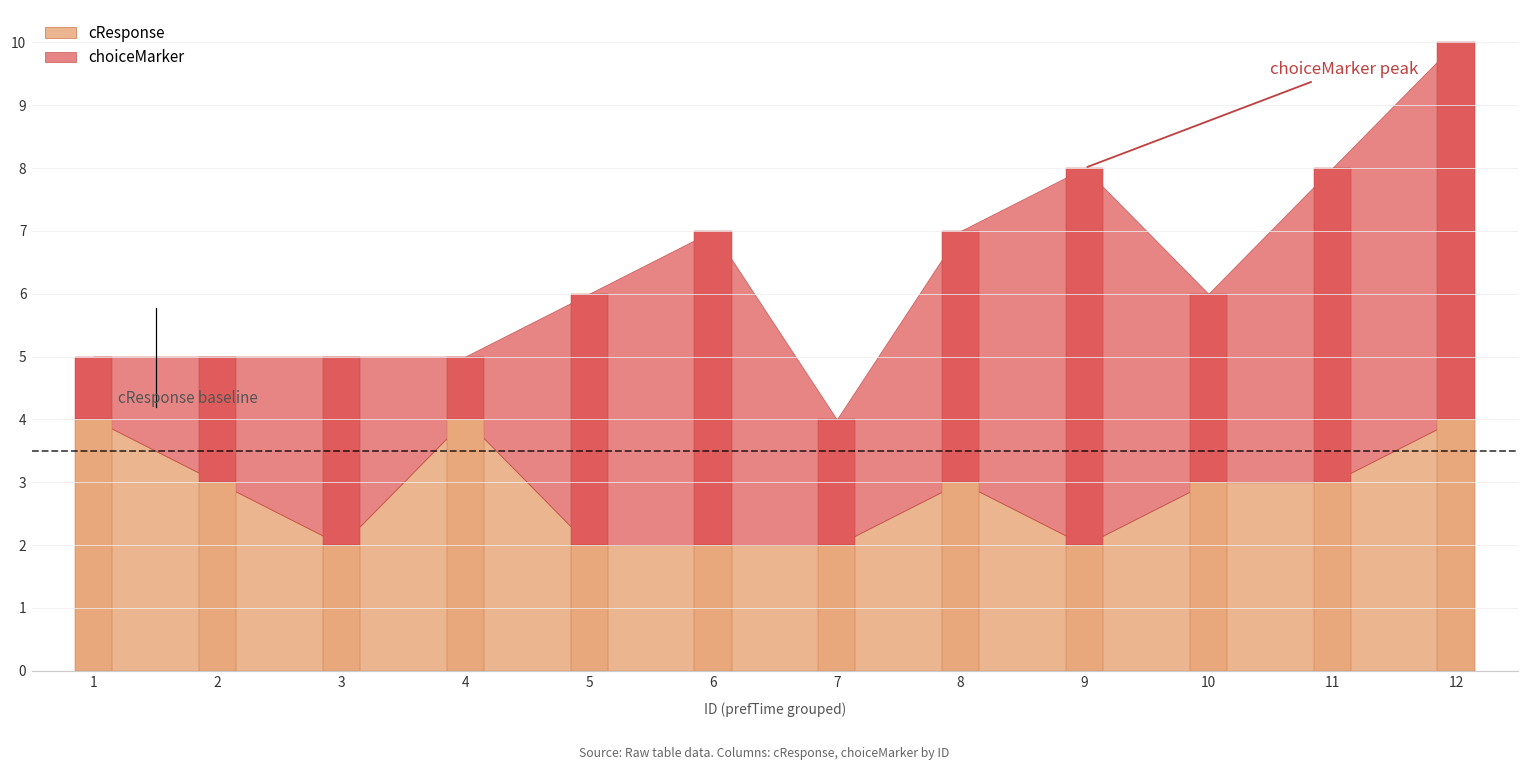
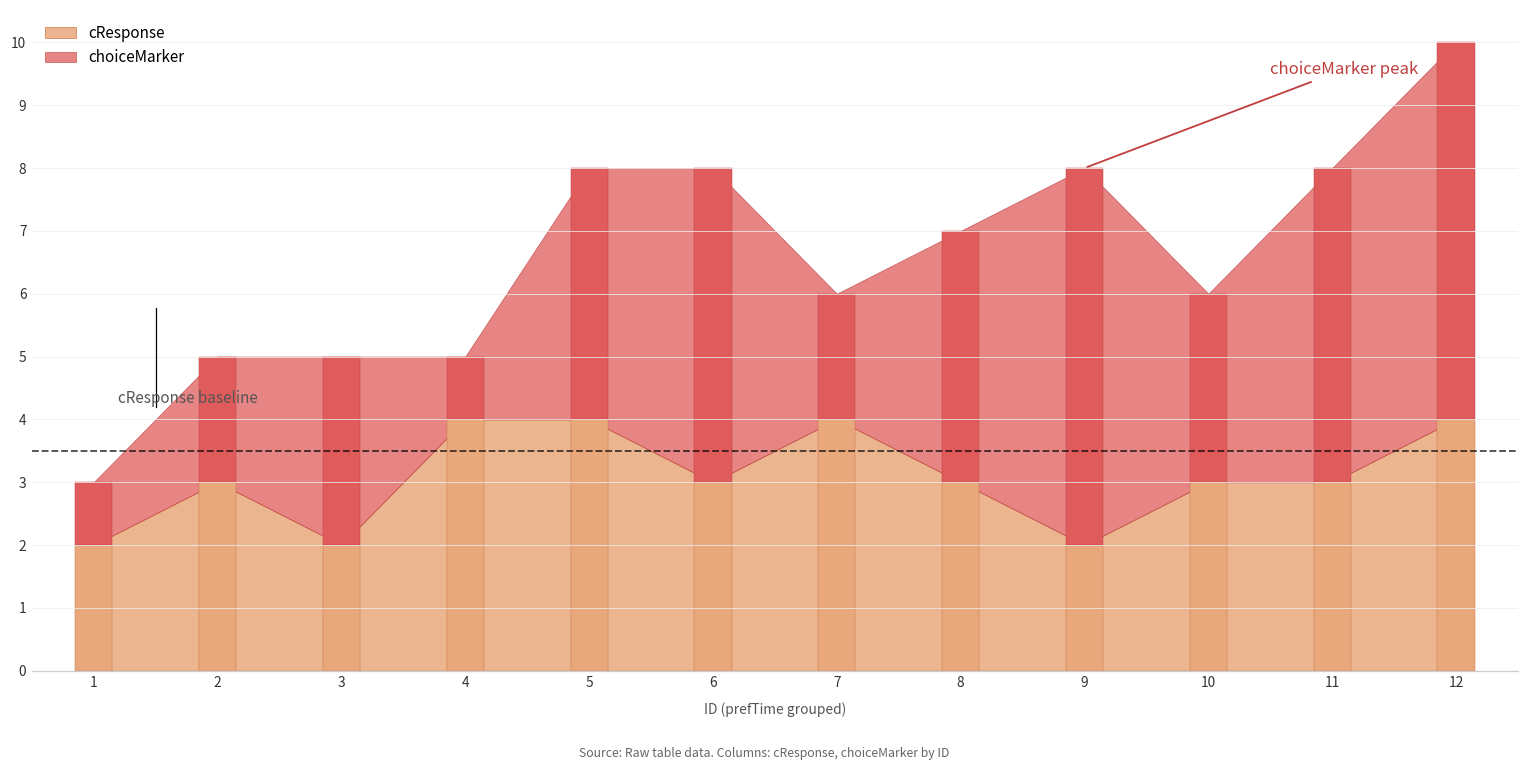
cResponse, 1: 4 -> 2
cResponse, 5: 2 -> 4
cResponse, 6: 2 -> 3
cResponse, 7: 2 -> 4
